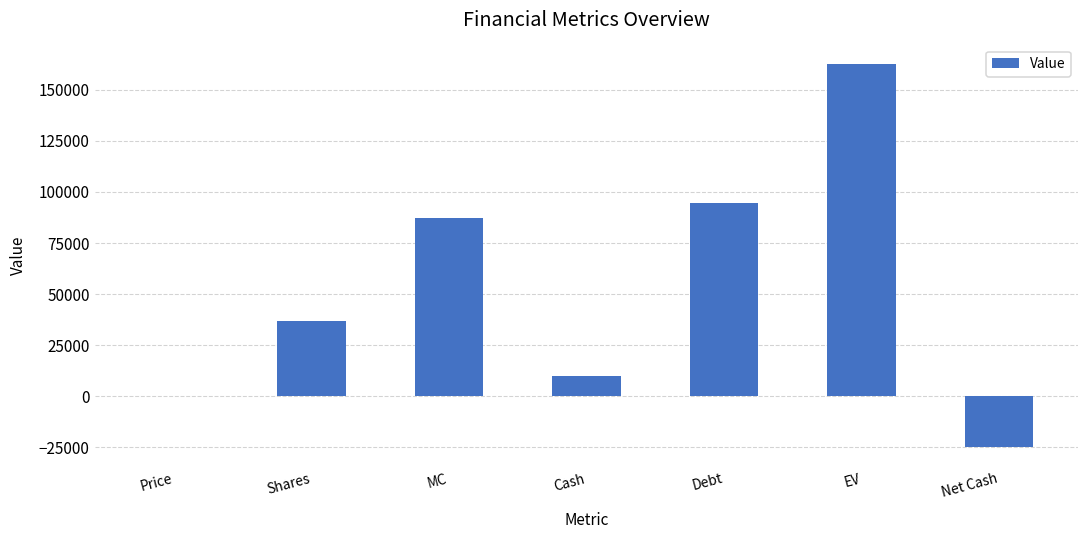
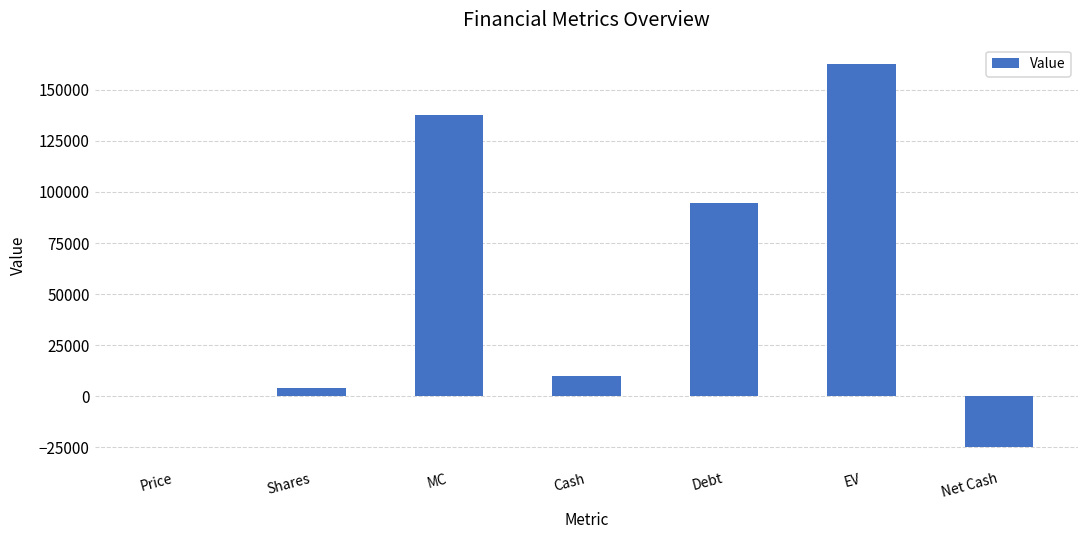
Shares: 37000 -> 4000
MC: 87000 -> 138000
